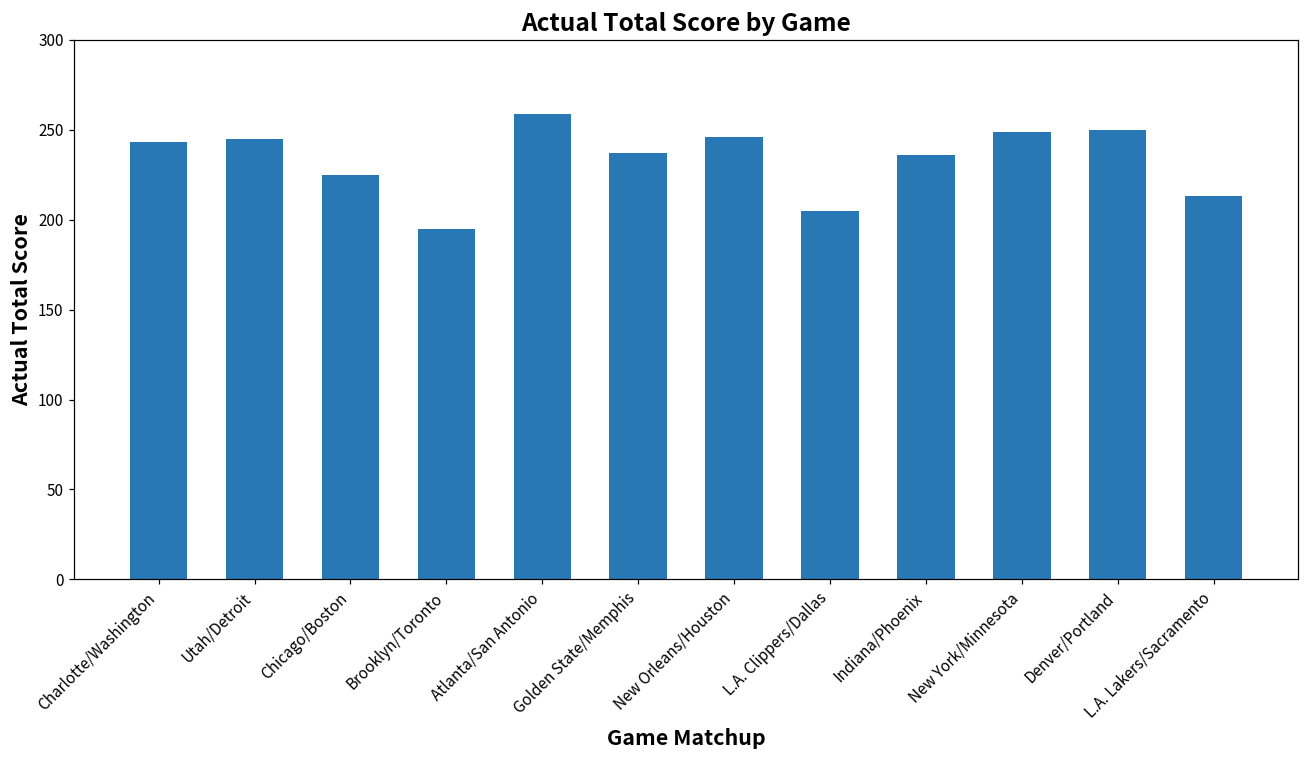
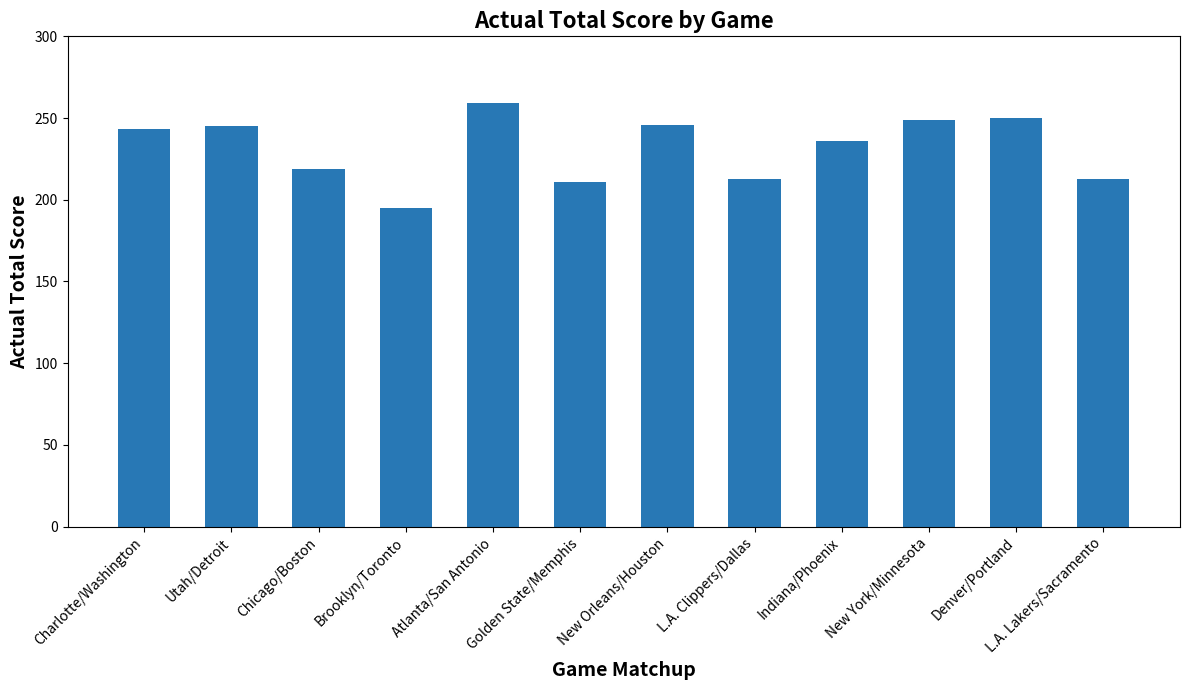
Chicago/Boston: 225 -> 219
Golden State/Memphis: 237 -> 211
L.A. Clippers/Dallas: 205 -> 213
